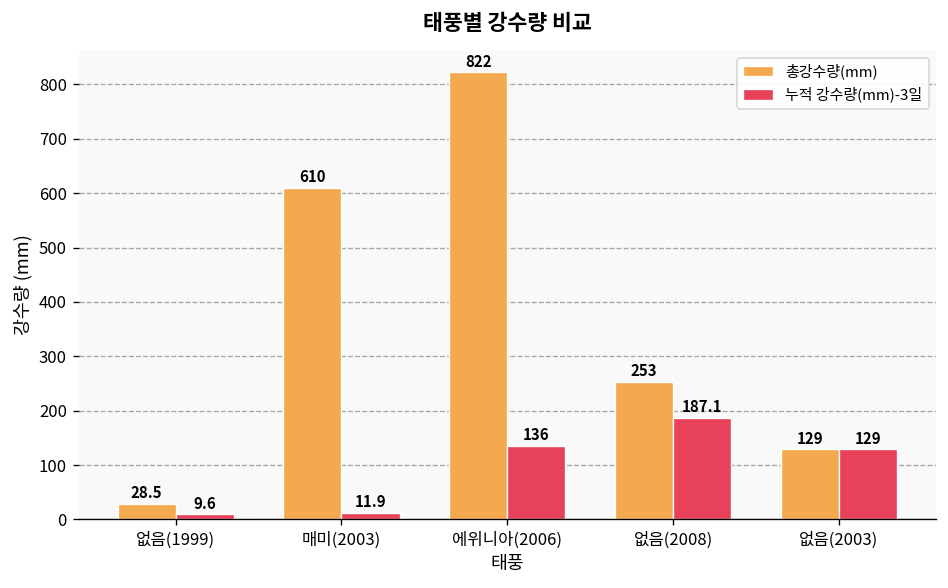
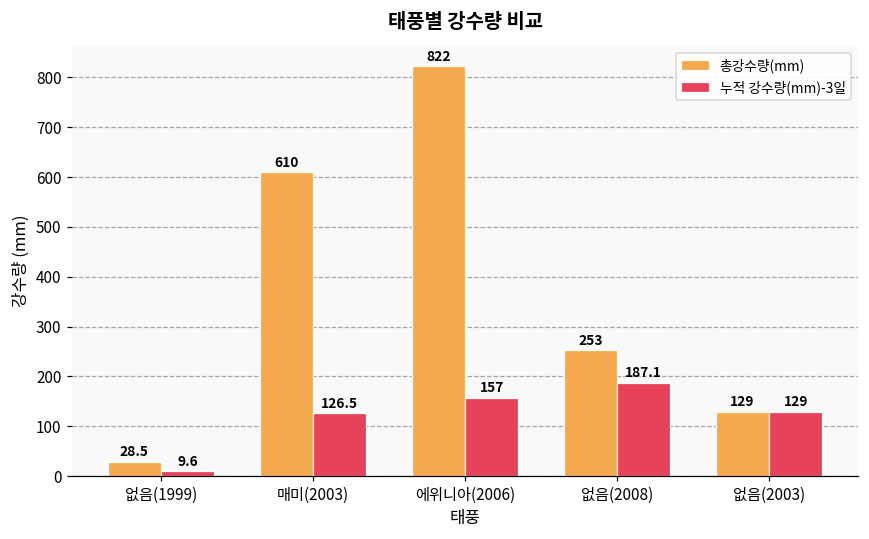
누적 강수량(mm)-3일, 매미(2003): 11.9 -> 126.5
누적 강수량(mm)-3일, 에위니아(2006): 136 -> 157
